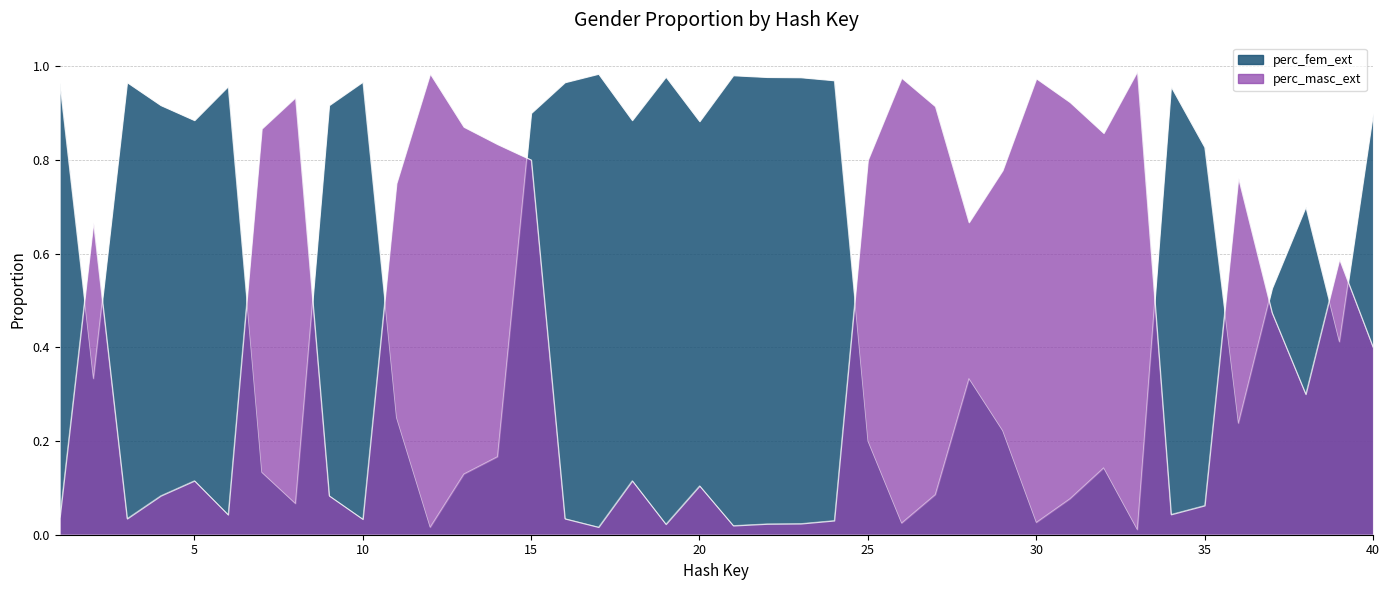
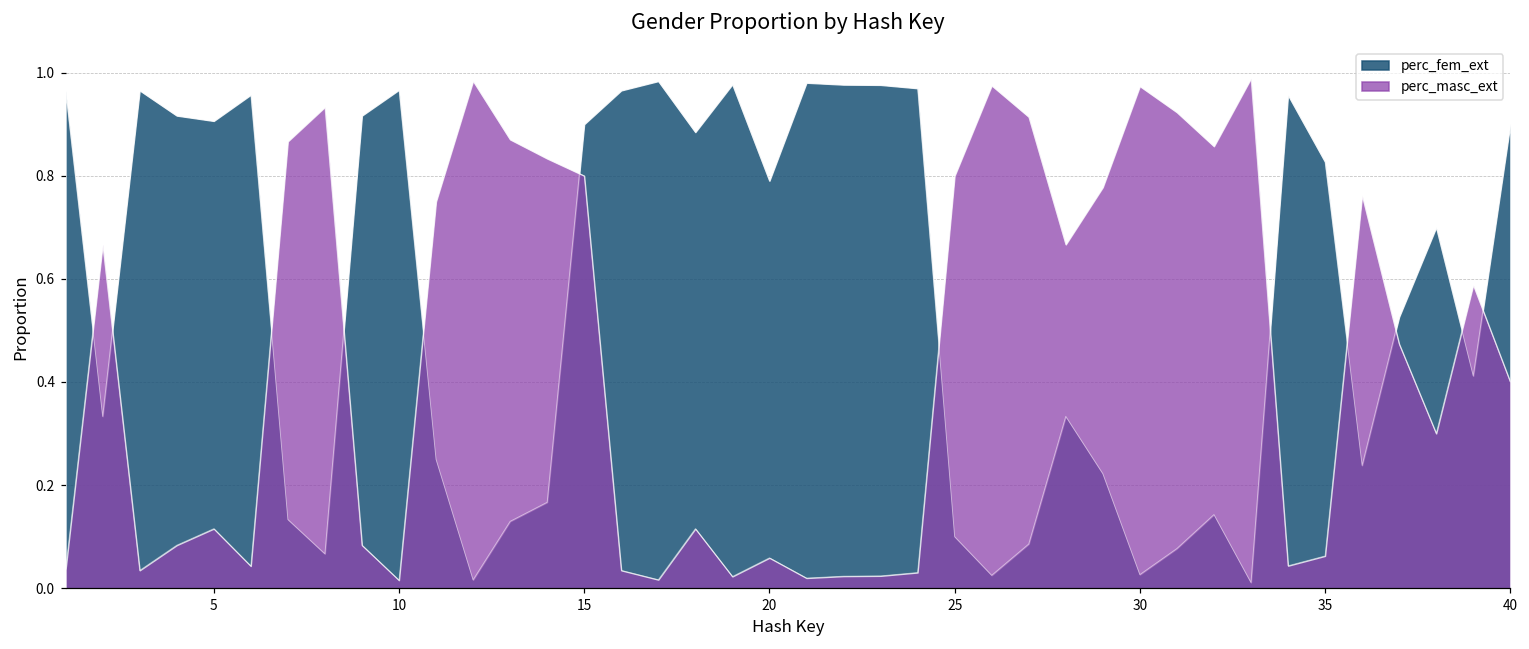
perc_fem_ext, 5: 0.88 -> 0.91
perc_masc_ext, 10: 0.03 -> 0.02
perc_fem_ext, 20: 0.88 -> 0.79
perc_masc_ext, 20: 0.10 -> 0.06
perc_fem_ext, 25: 0.2 -> 0.1
